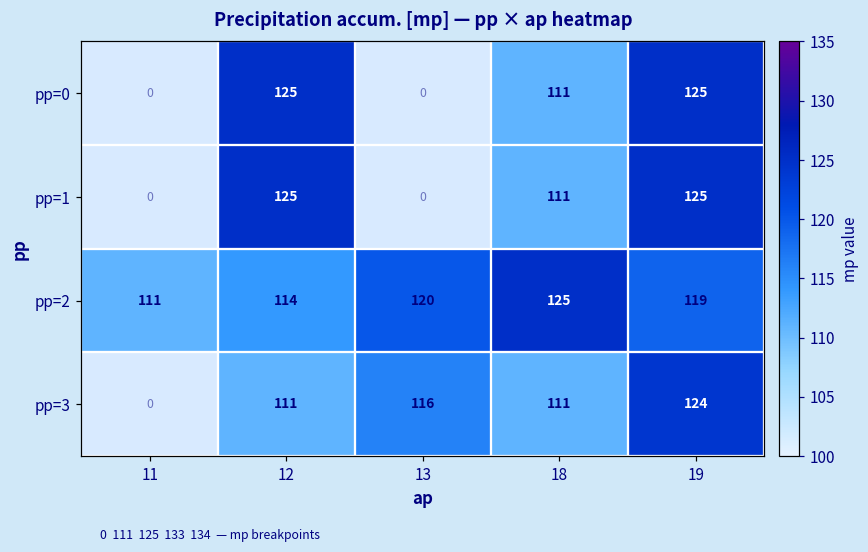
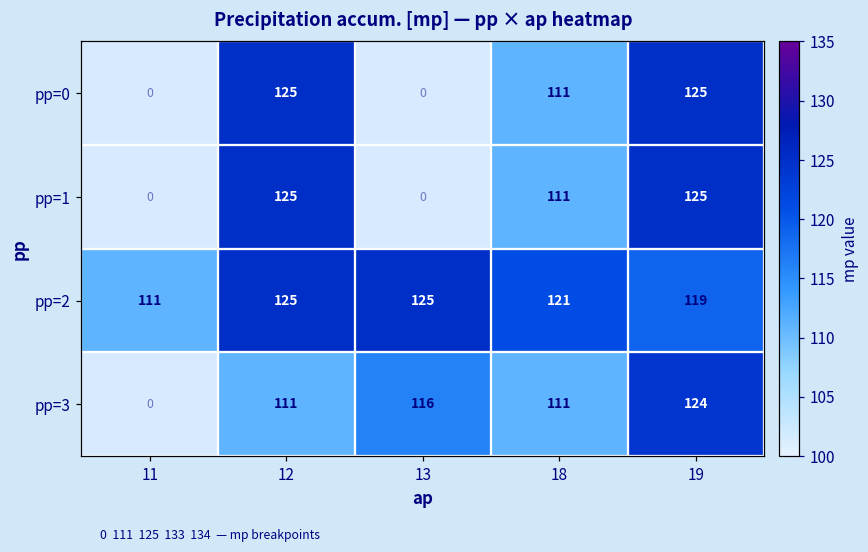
pp=2, 12: 114 -> 125
pp=2, 13: 120 -> 125
pp=2, 18: 125 -> 121
